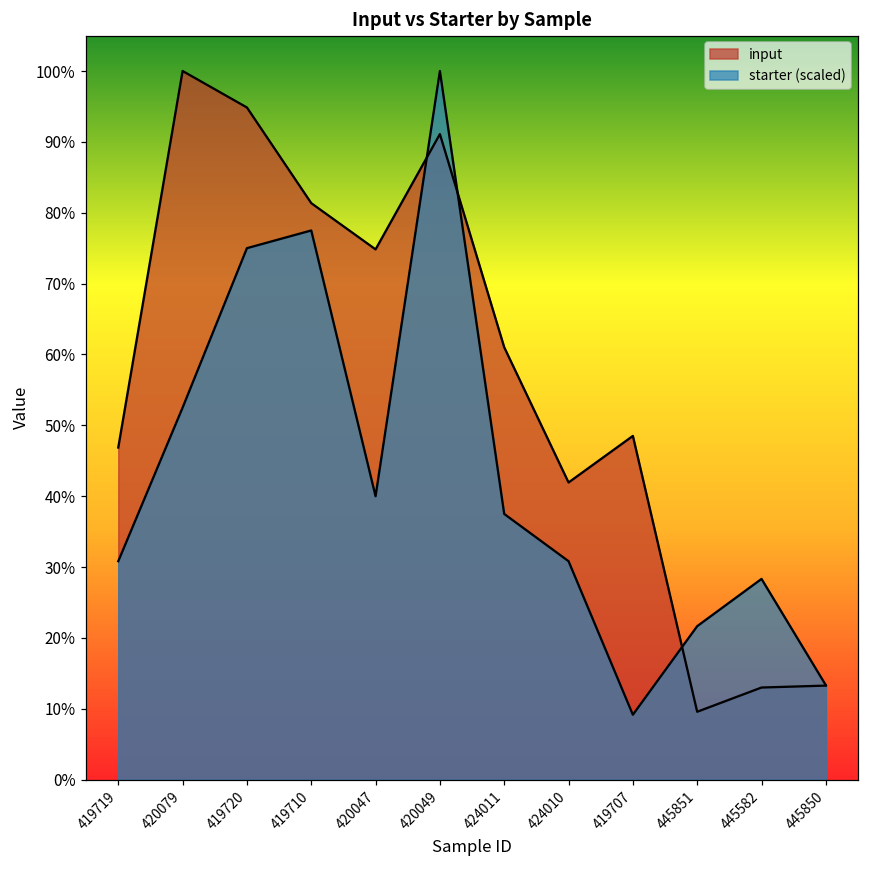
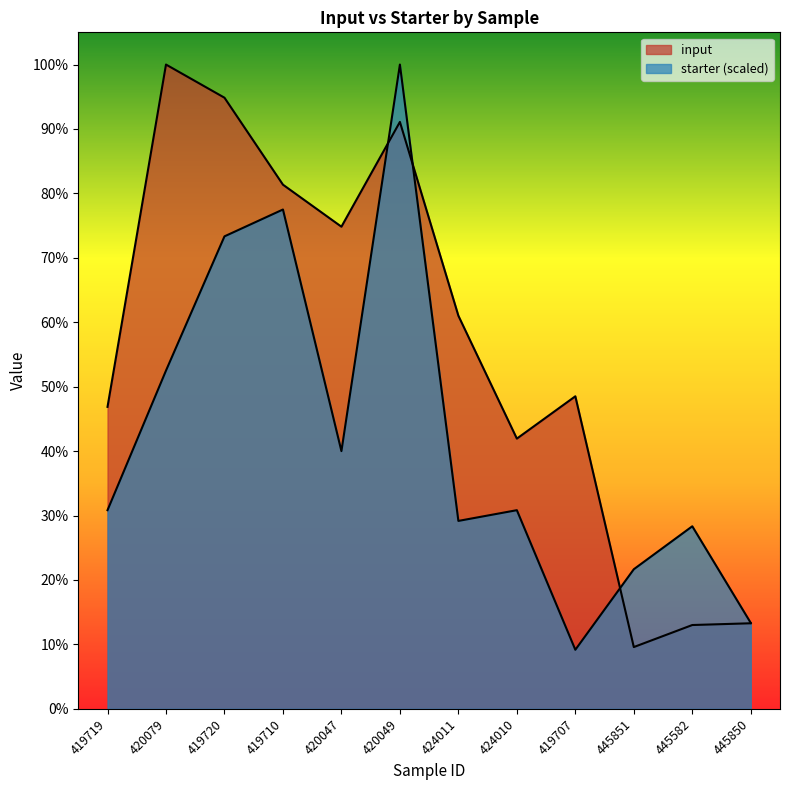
starter (scaled), 419720: 75% -> 73%
starter (scaled), 424011: 38% -> 29%
